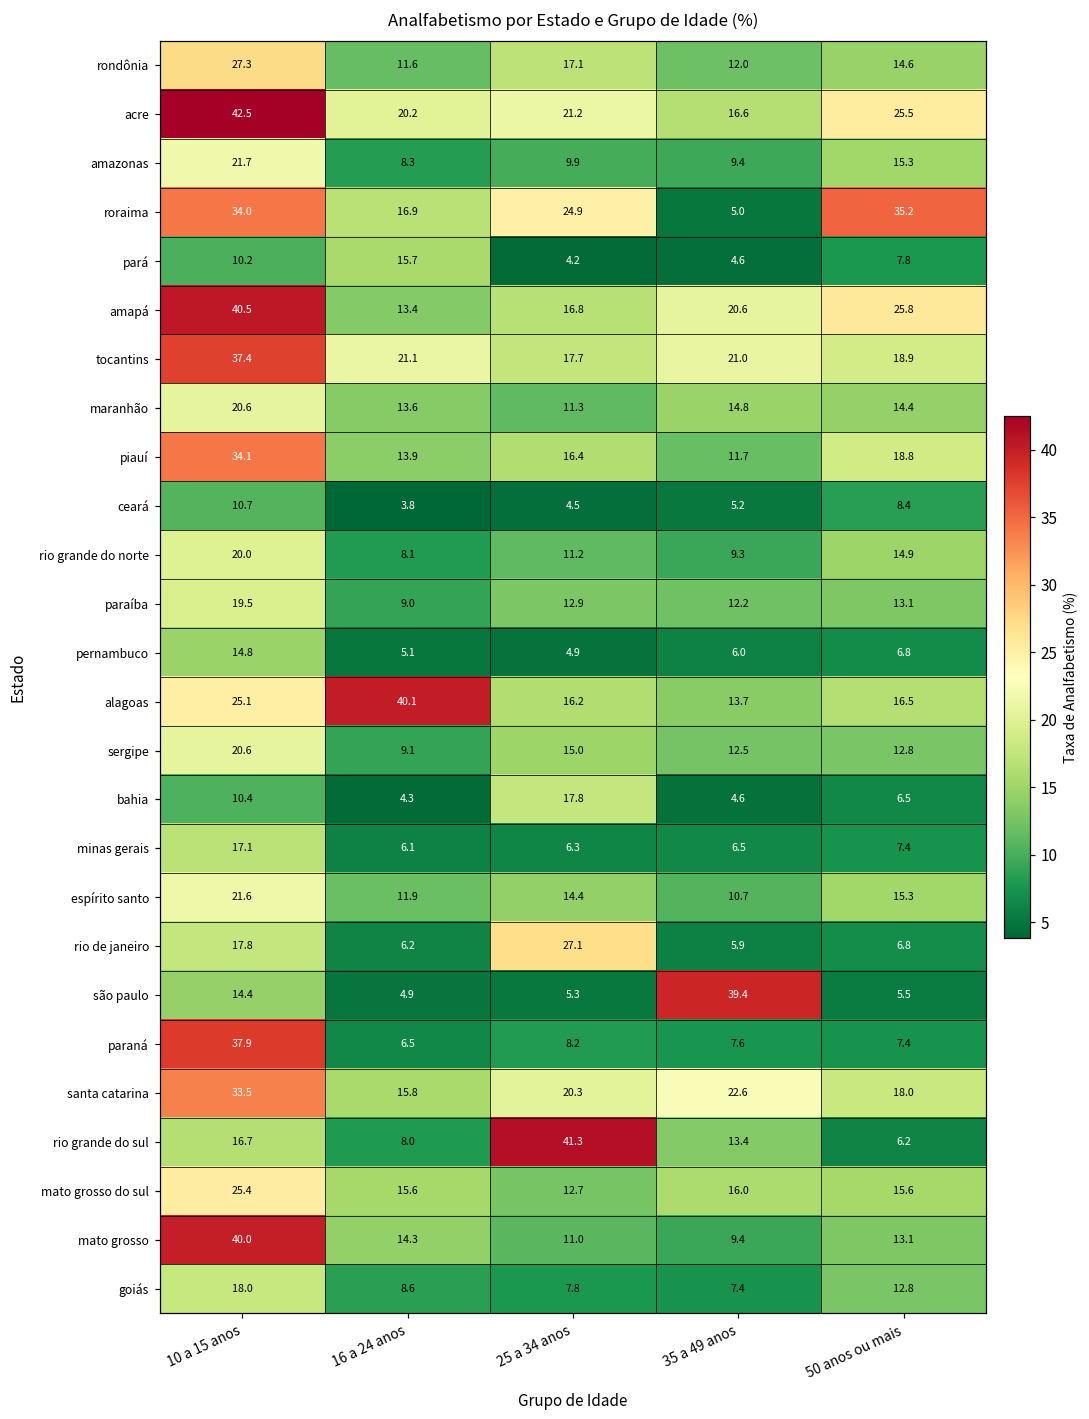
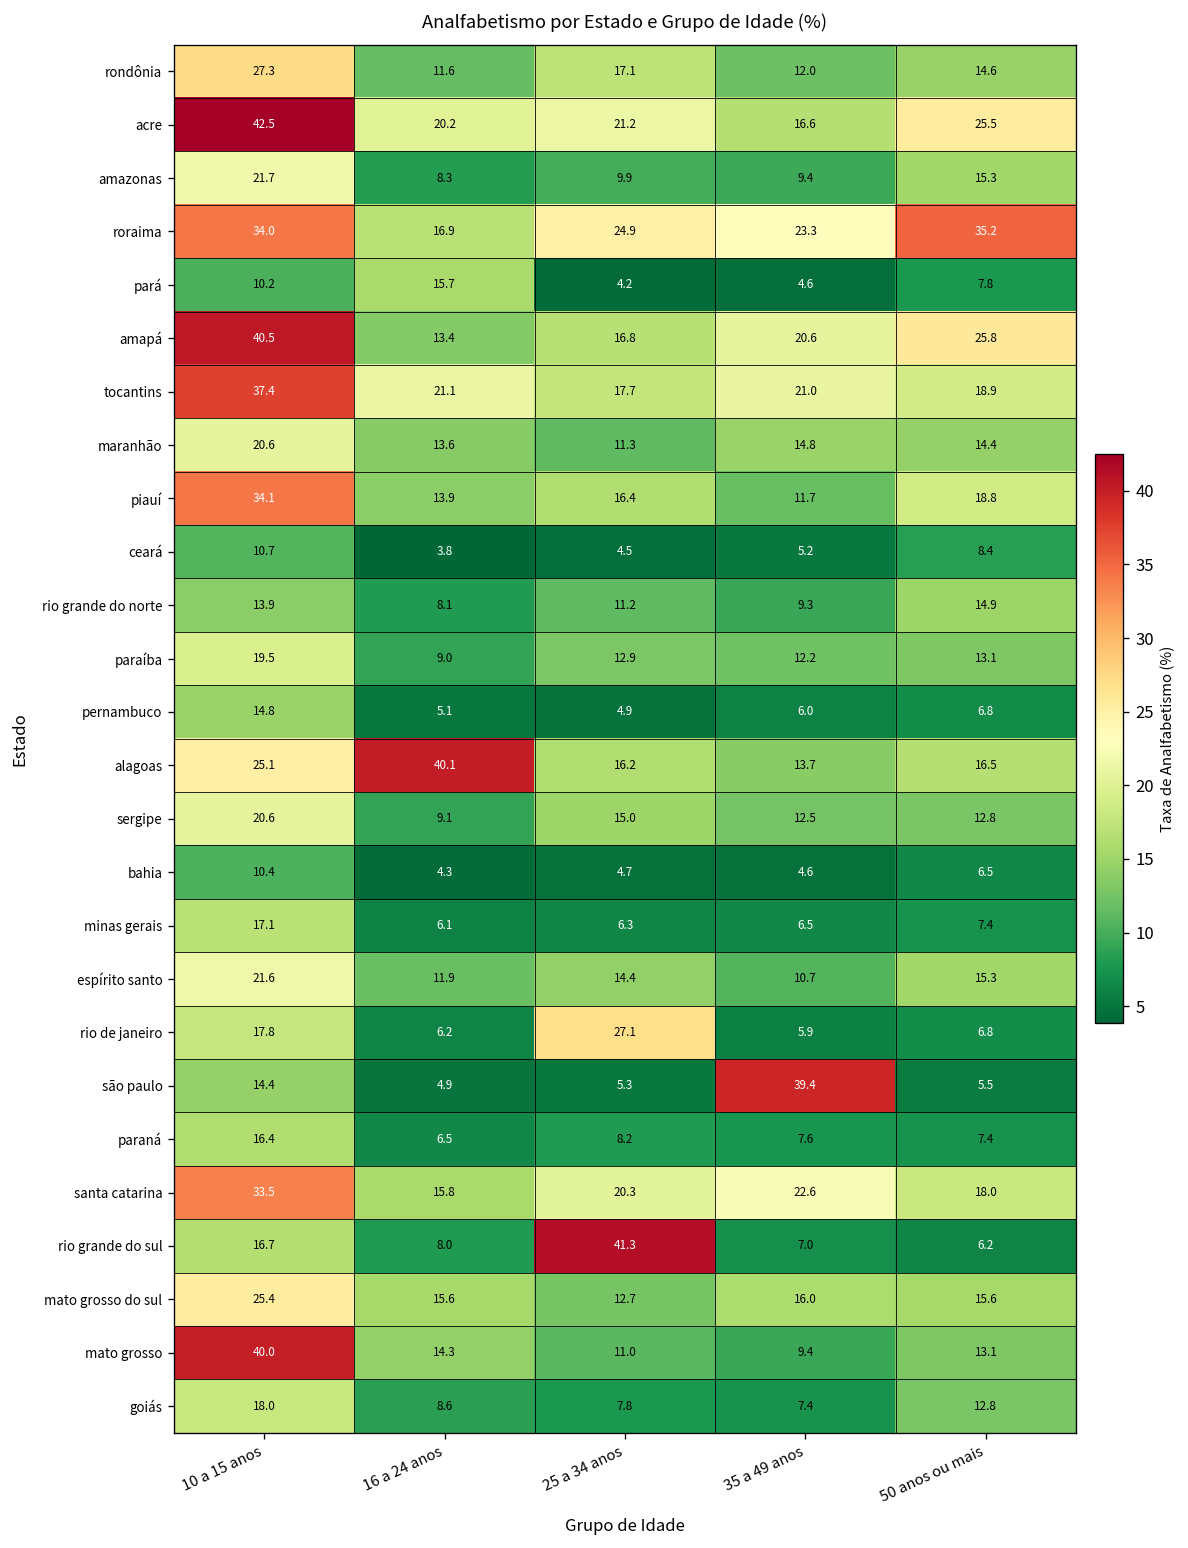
roraima, 35 a 49 anos: 5.0 -> 23.3
rio grande do norte, 10 a 15 anos: 20.0 -> 13.9
bahia, 25 a 34 anos: 17.8 -> 4.7
paraná, 10 a 15 anos: 37.9 -> 16.4
rio grande do sul, 35 a 49 anos: 13.4 -> 7.0
